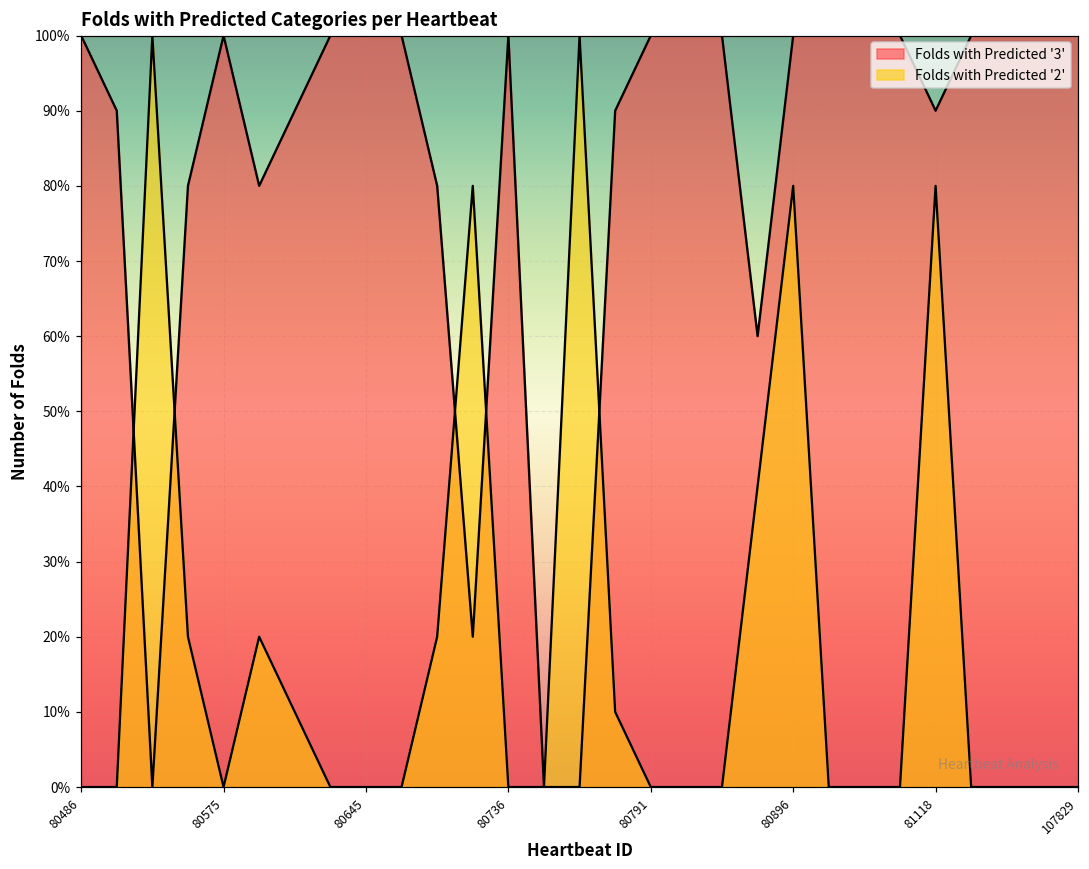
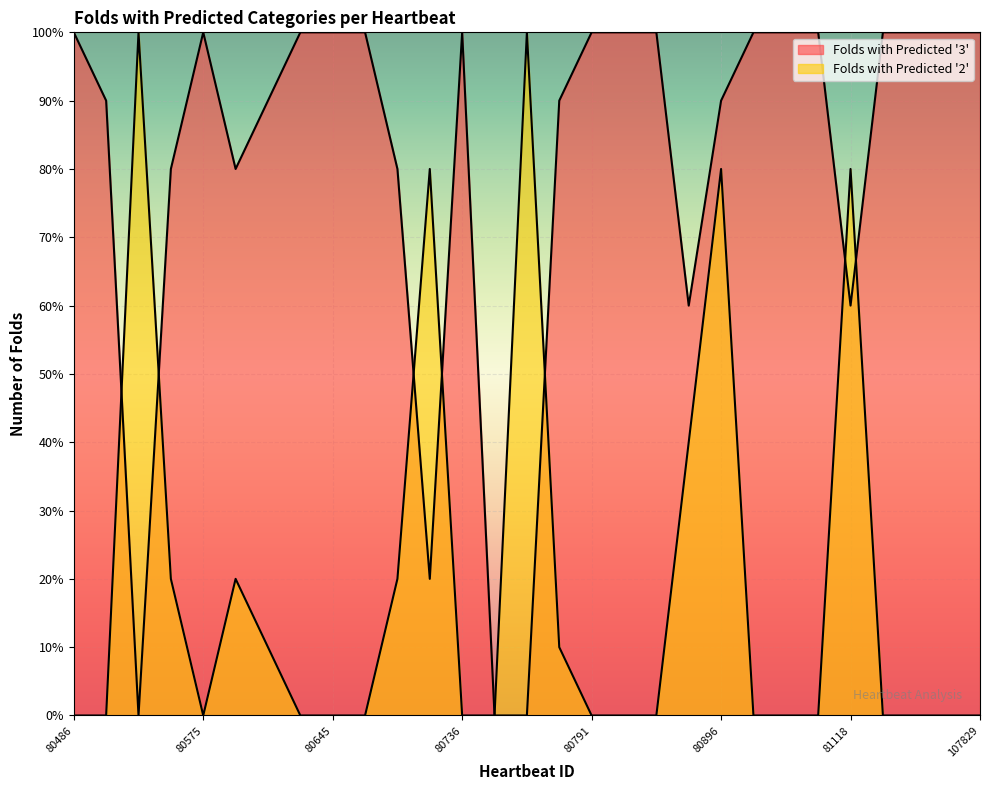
Folds with Predicted '3', 80896: 100% -> 90%
Folds with Predicted '3', 81118: 90% -> 60%
